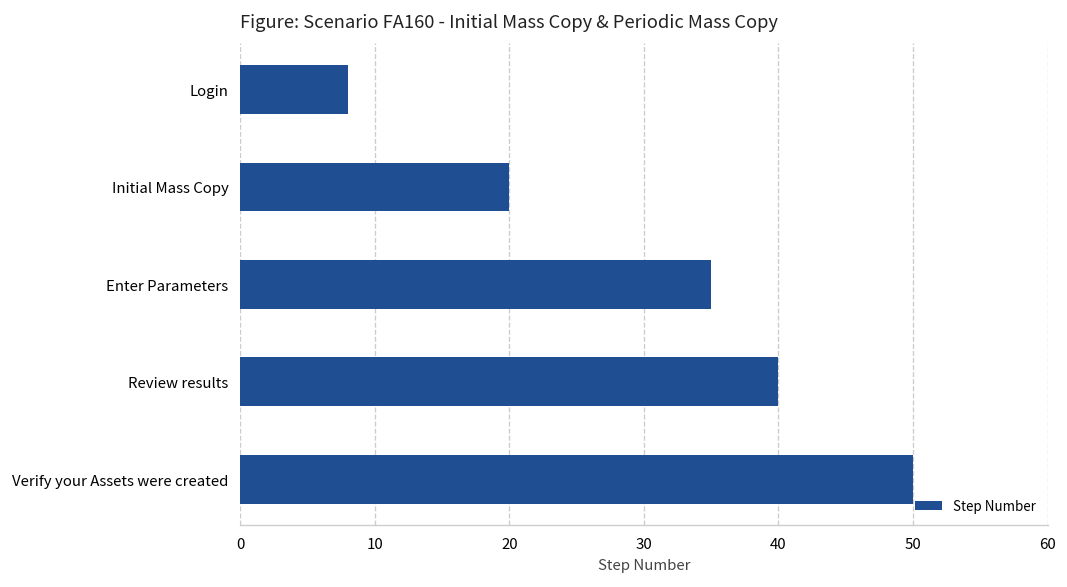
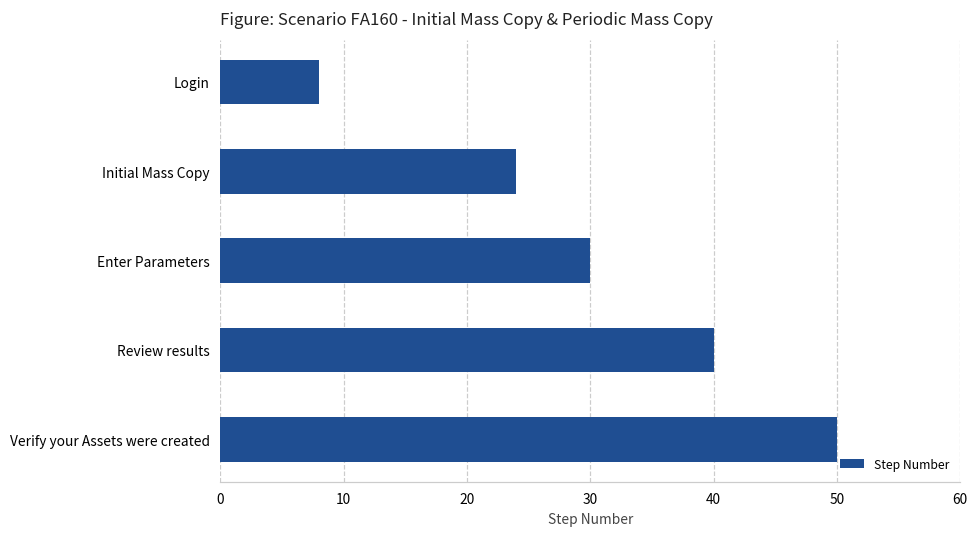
Initial Mass Copy: 20 -> 24
Enter Parameters: 35 -> 30
